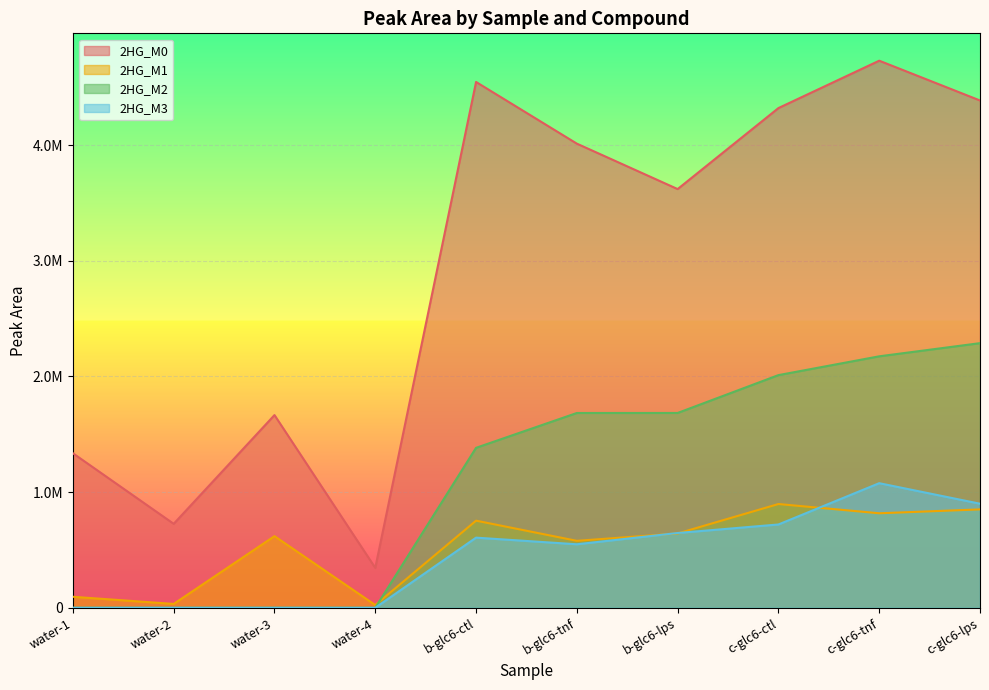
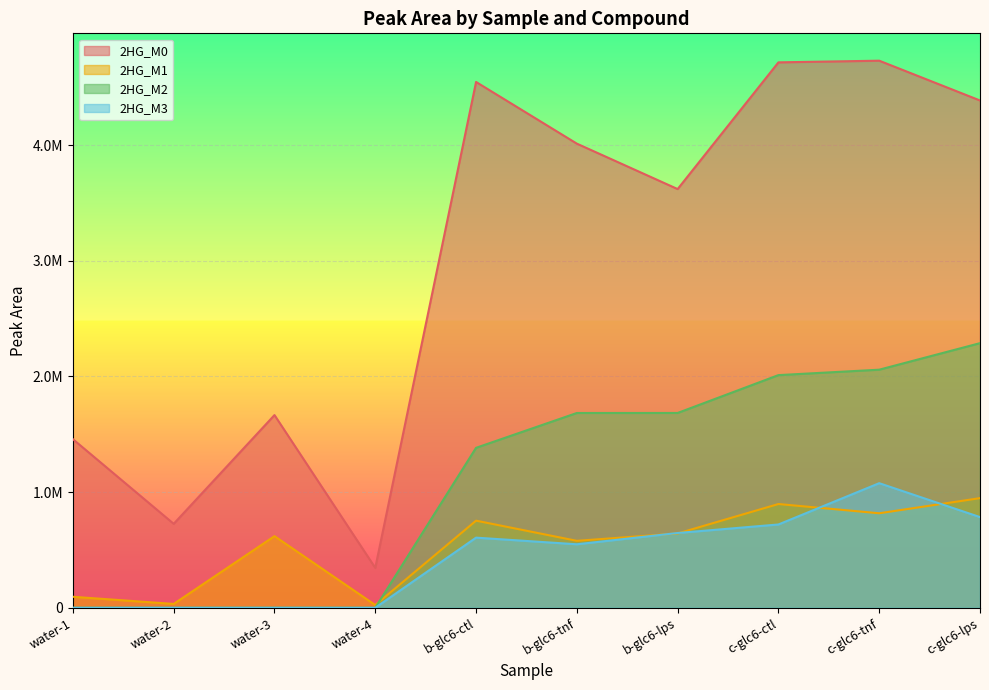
2HG_M0, water-1: 1340000 -> 1460000
2HG_M0, c-glc6-ctl: 4320000 -> 4720000
2HG_M2, c-glc6-tnf: 2170000 -> 2060000
2HG_M1, c-glc6-lps: 850000 -> 950000
2HG_M3, c-glc6-lps: 900000 -> 780000
